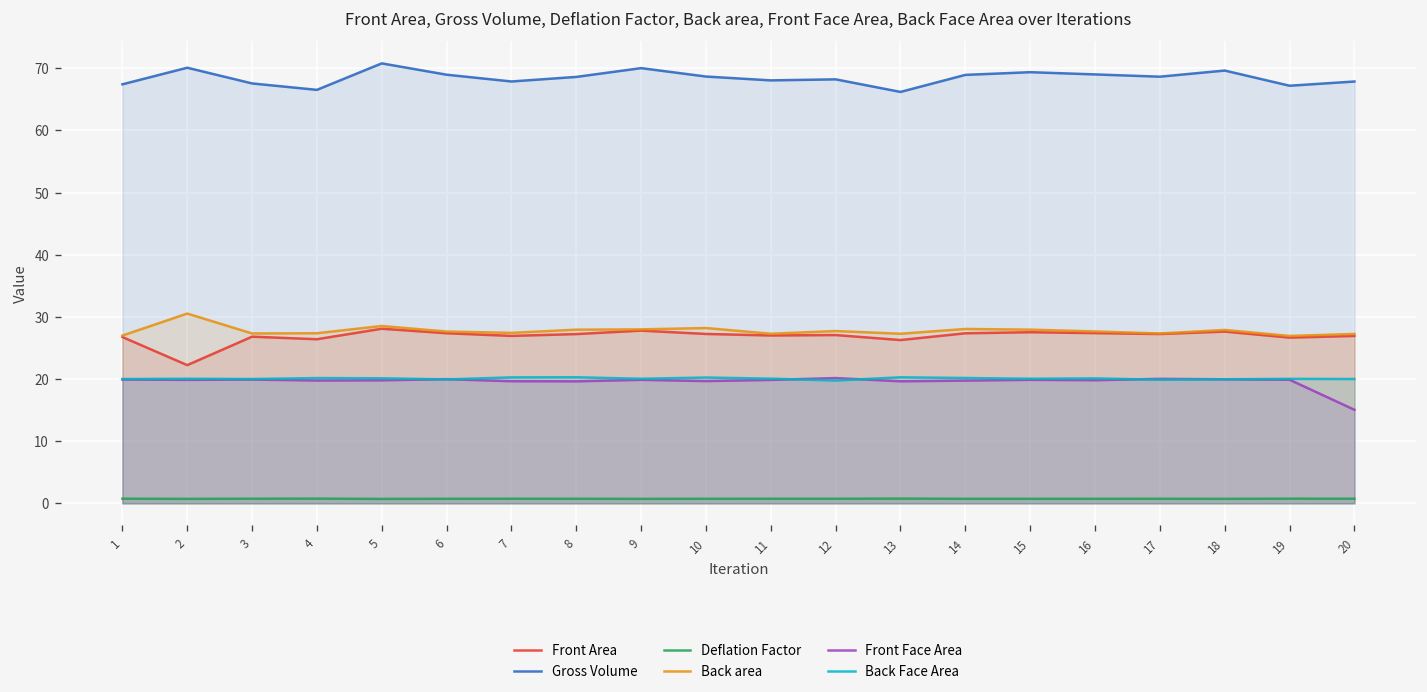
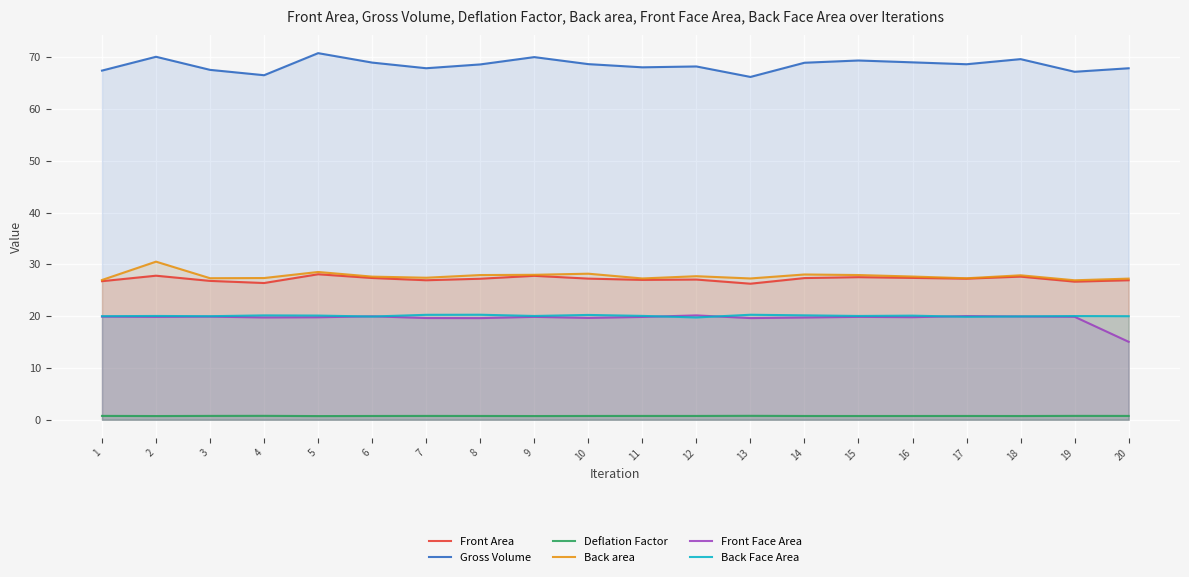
Front Area, 2: 22 -> 28
